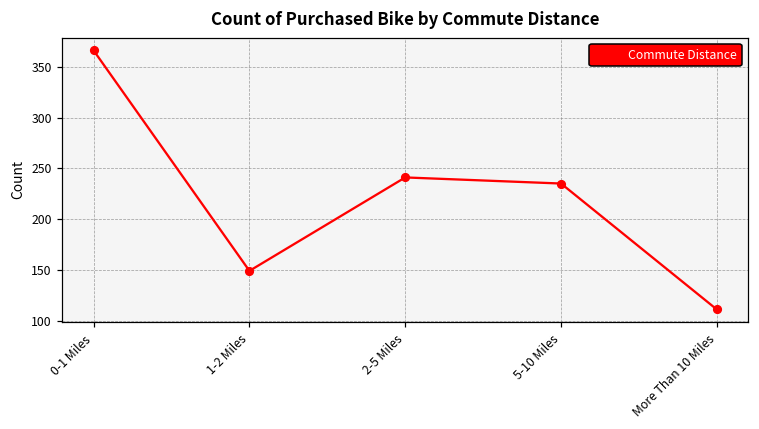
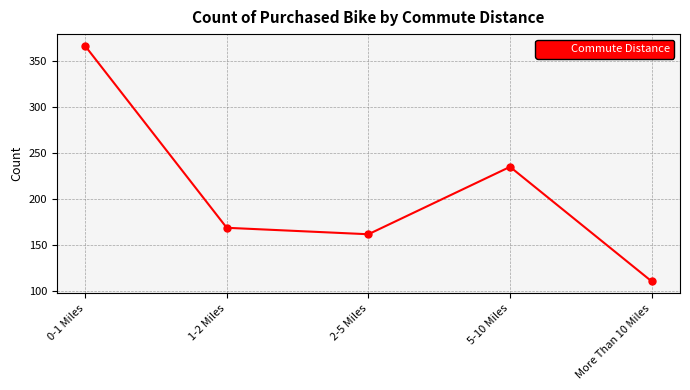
1-2 Miles: 150 -> 170
2-5 Miles: 240 -> 160
